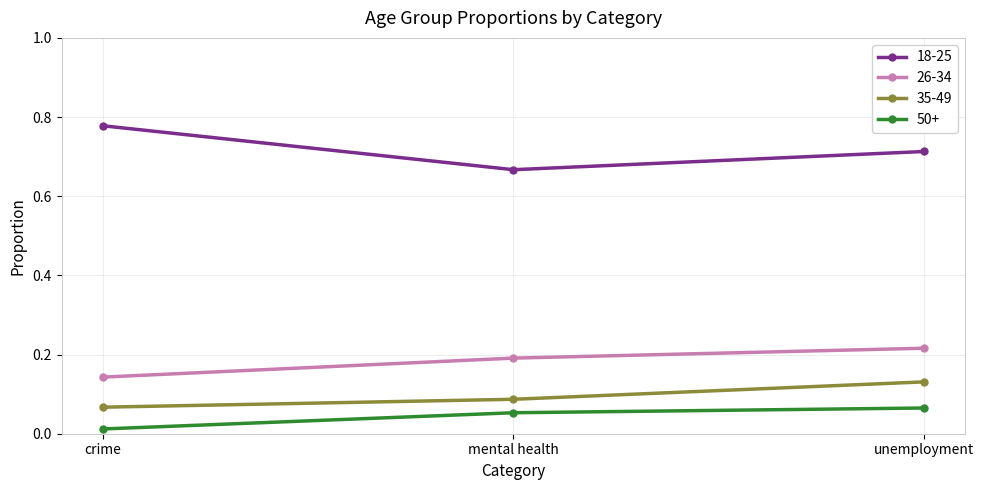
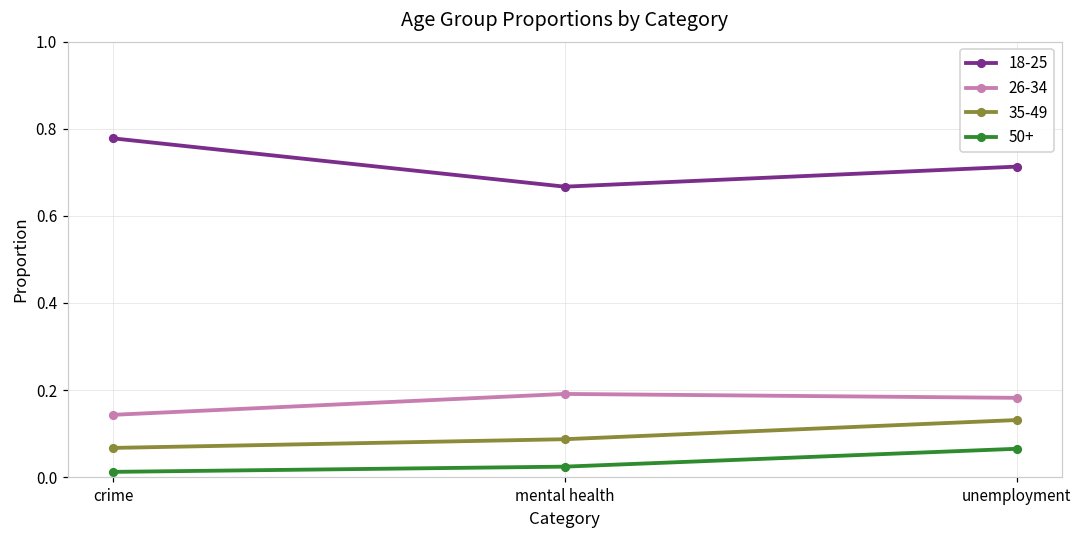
50+, mental health: 0.05 -> 0.02
26-34, unemployment: 0.22 -> 0.18
